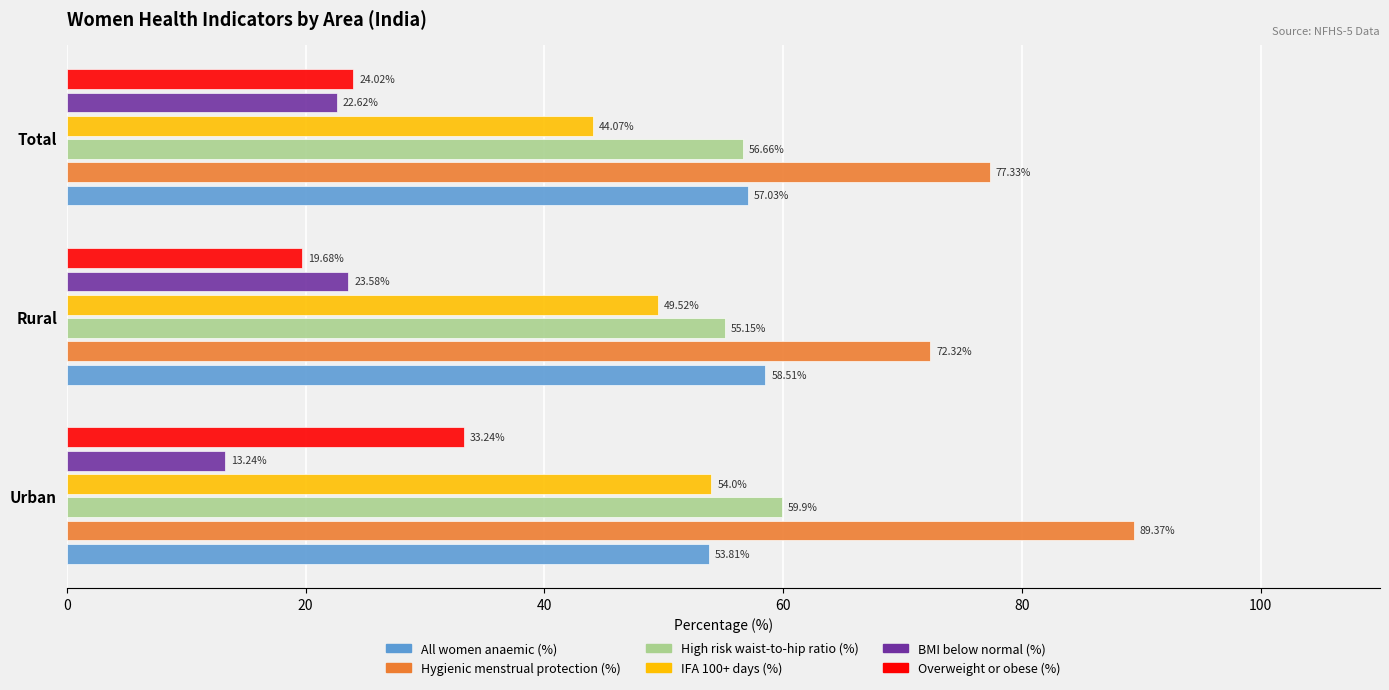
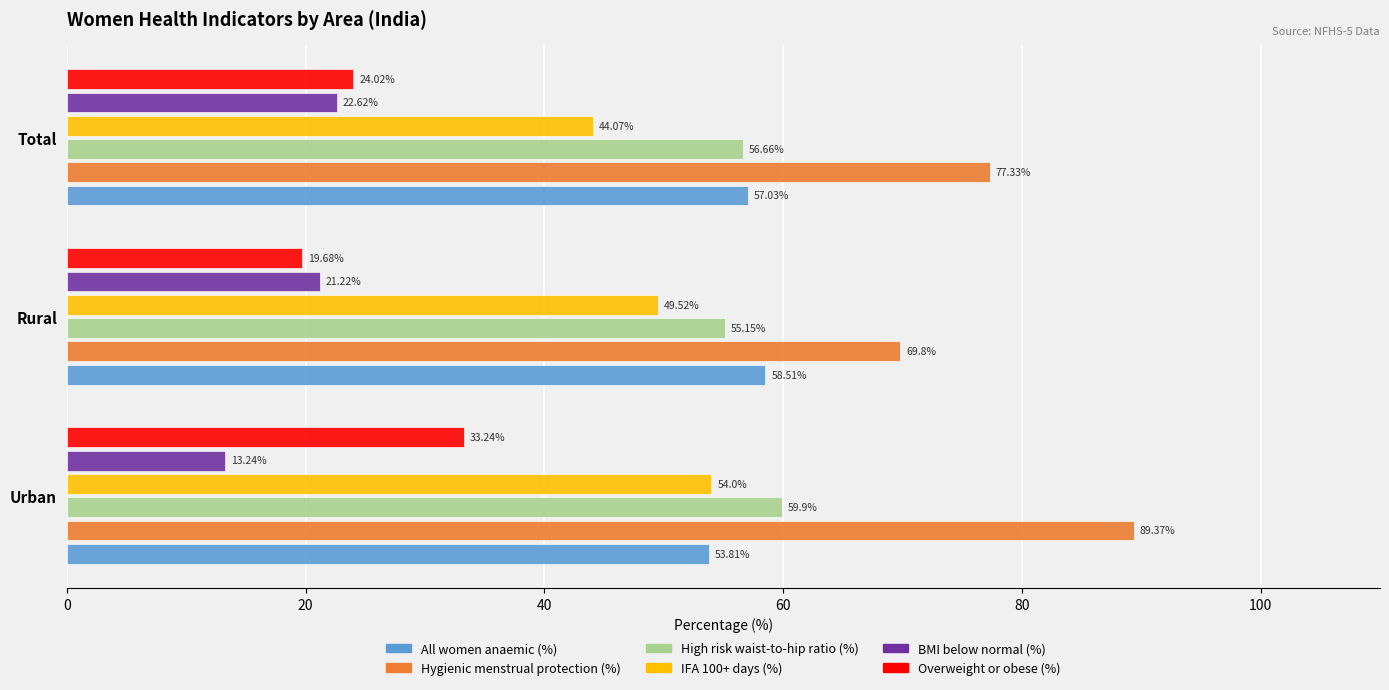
BMI below normal (%), Rural: 23.58% -> 21.22%
Hygienic menstrual protection (%), Rural: 72.32% -> 69.8%
